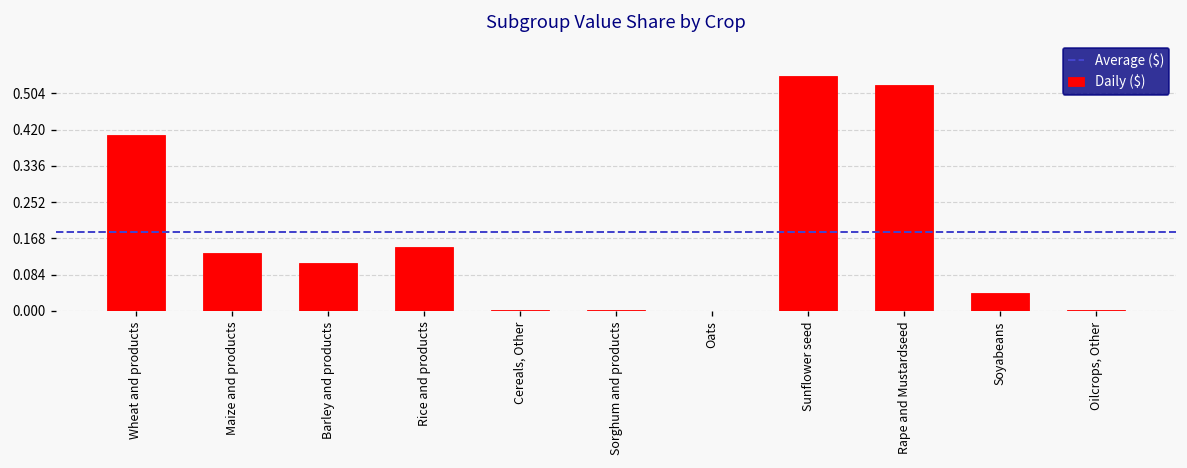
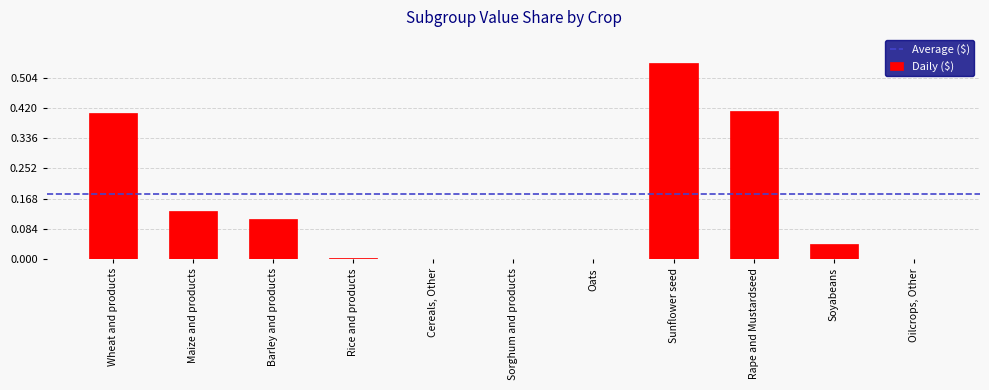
Rice and products: 0.15 -> 0.00
Rape and Mustardseed: 0.52 -> 0.41
